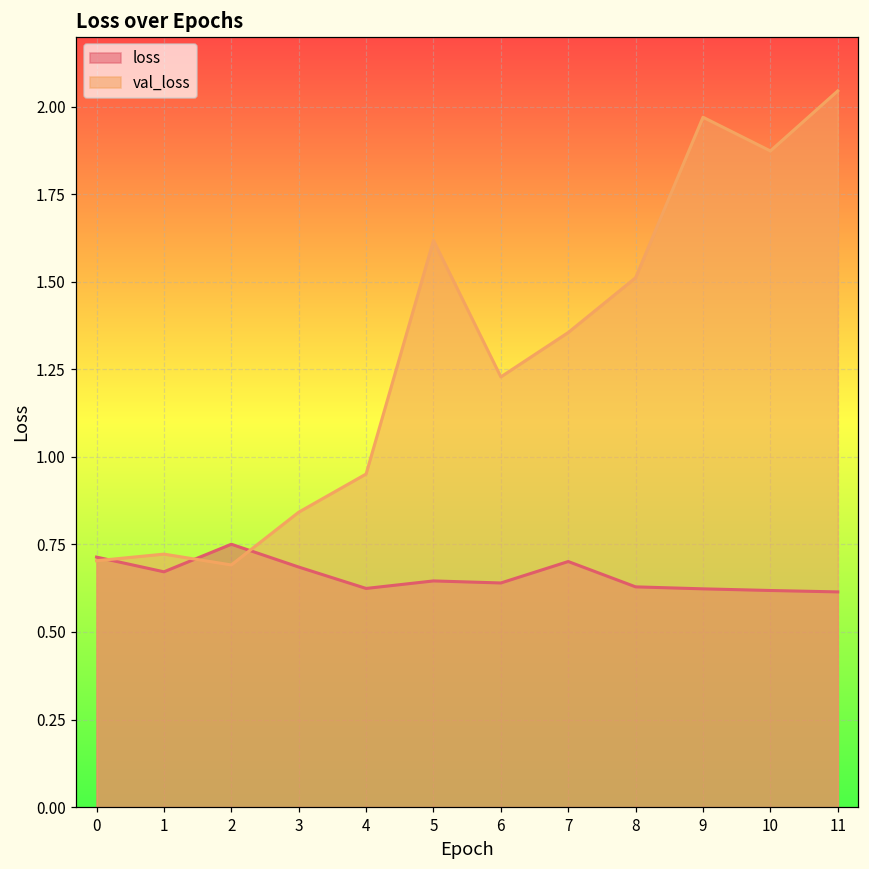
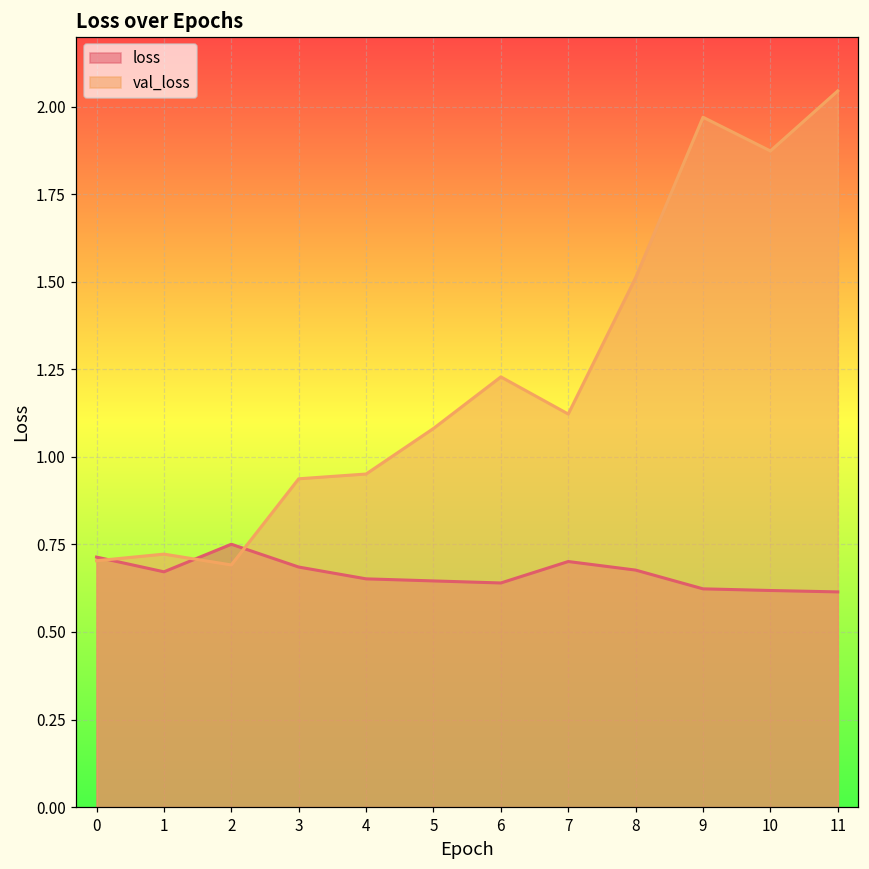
val_loss, 3: 0.84 -> 0.94
loss, 4: 0.62 -> 0.65
val_loss, 5: 1.62 -> 1.08
val_loss, 7: 1.36 -> 1.12
loss, 8: 0.63 -> 0.68
